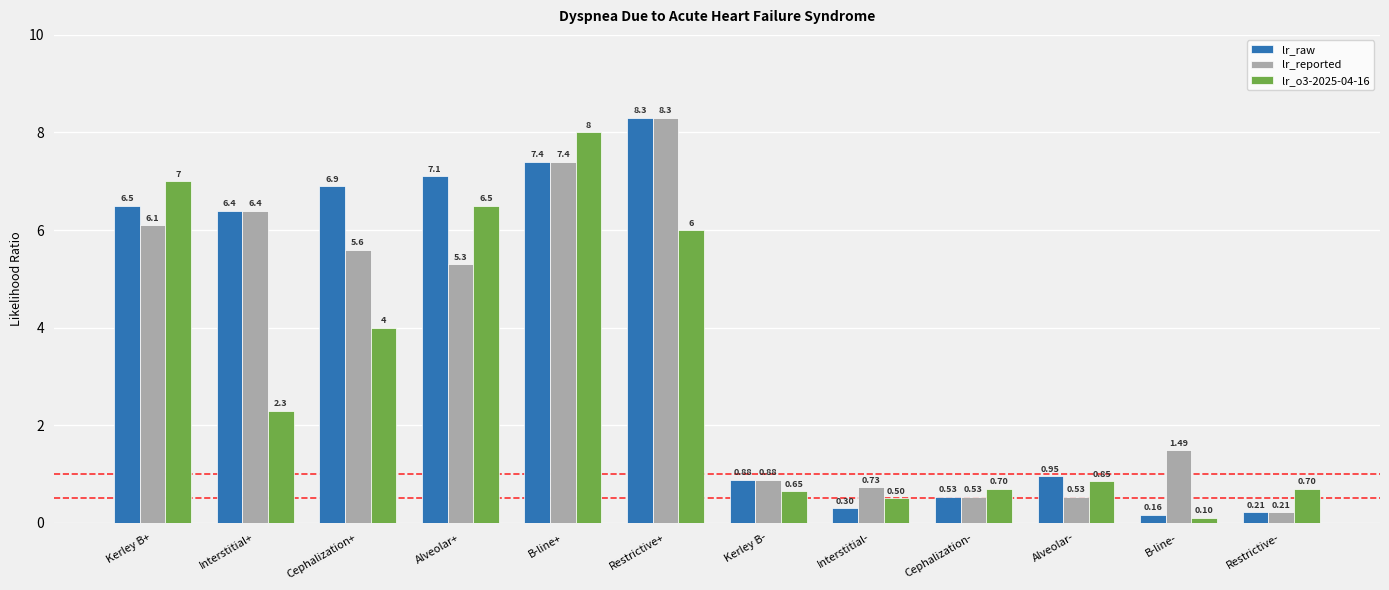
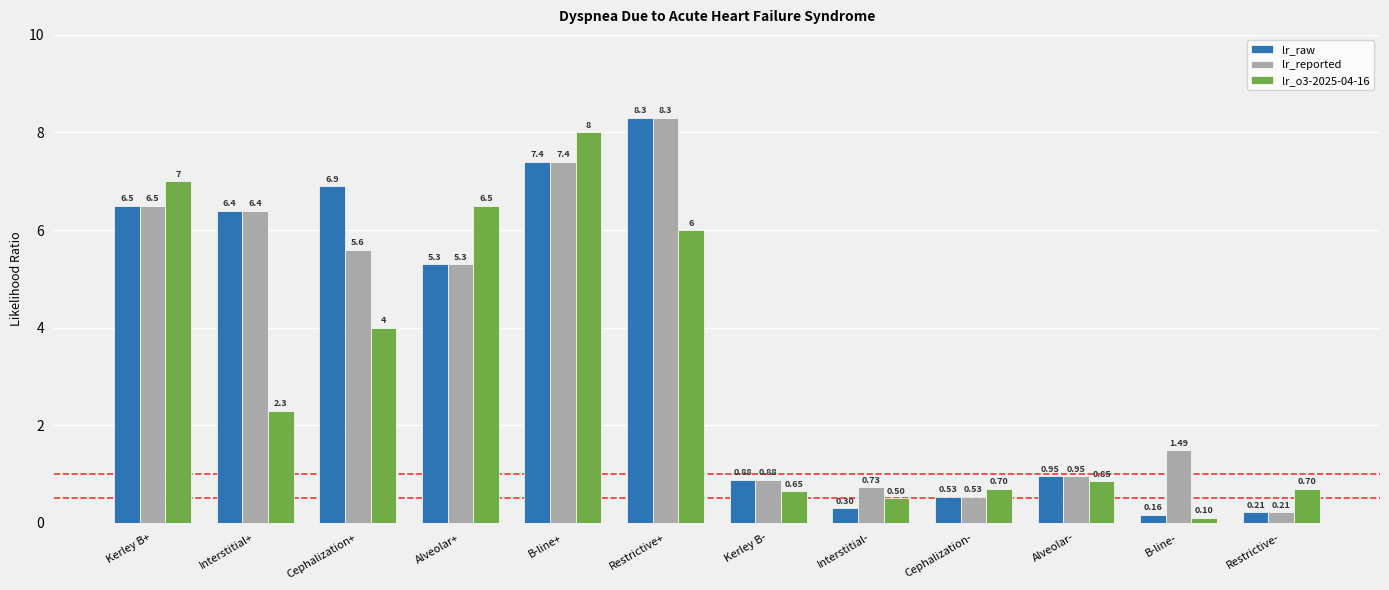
lr_reported, Kerley B+: 6.1 -> 6.5
lr_raw, Alveolar+: 7.1 -> 5.3
lr_reported, Alveolar-: 0.53 -> 0.95
